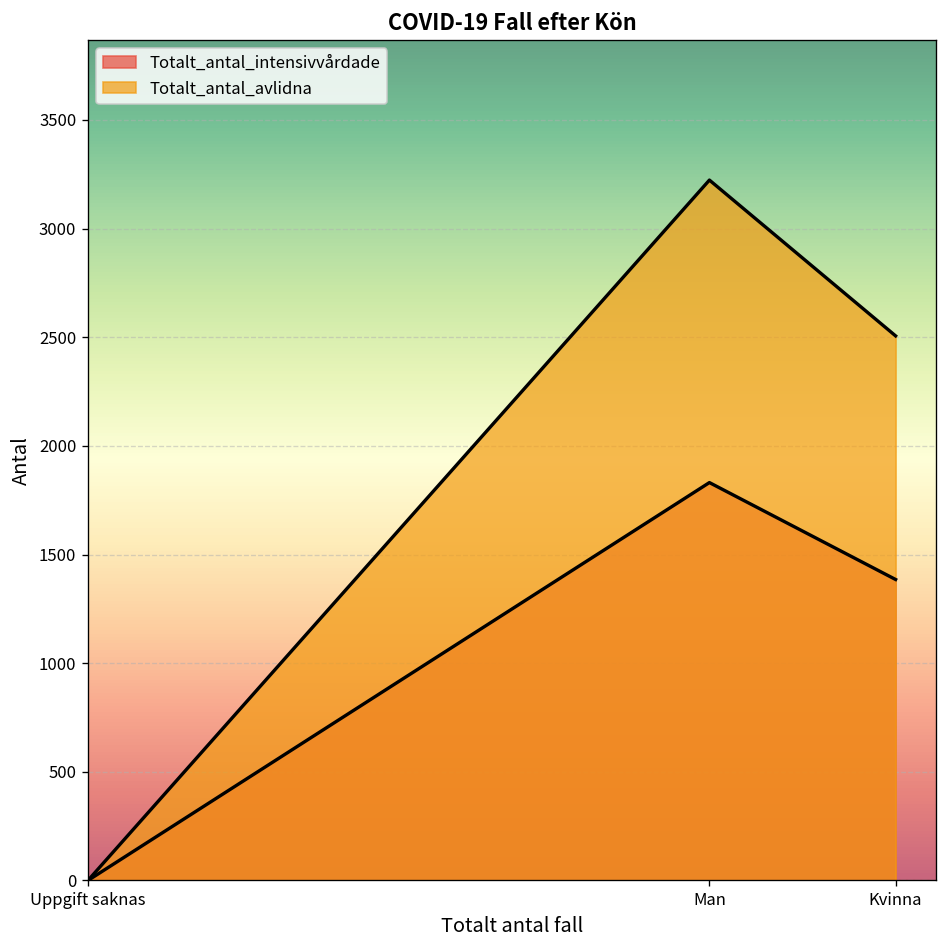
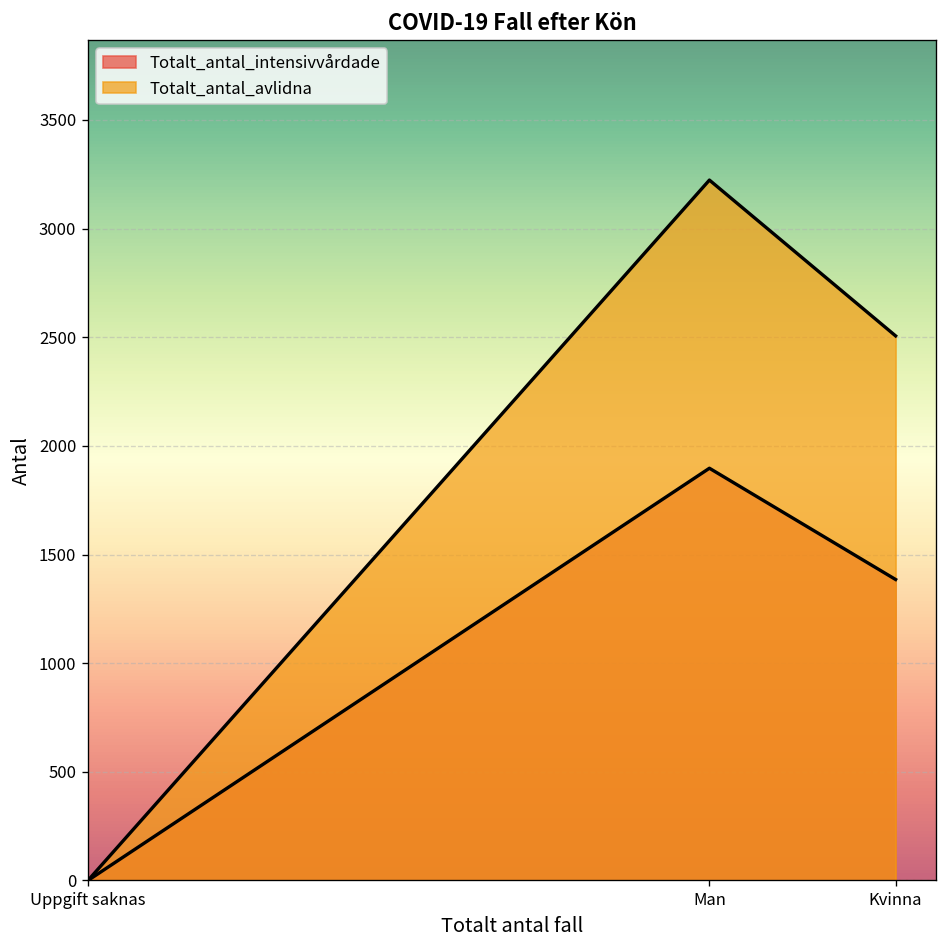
Totalt_antal_intensivvårdade, Man: 1830 -> 1900
